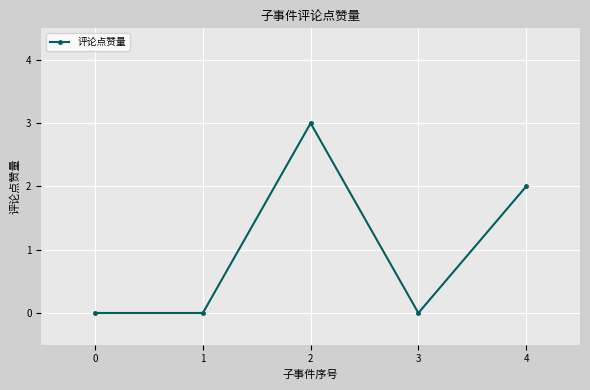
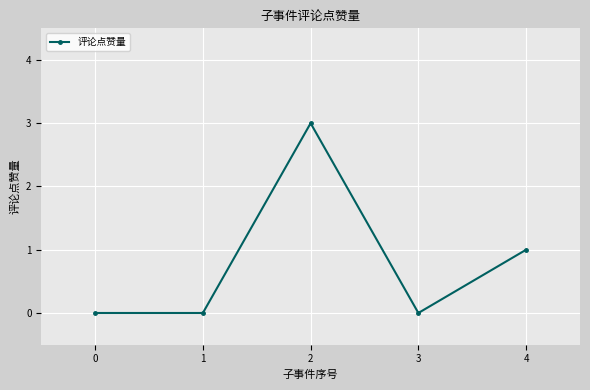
4: 2 -> 1
